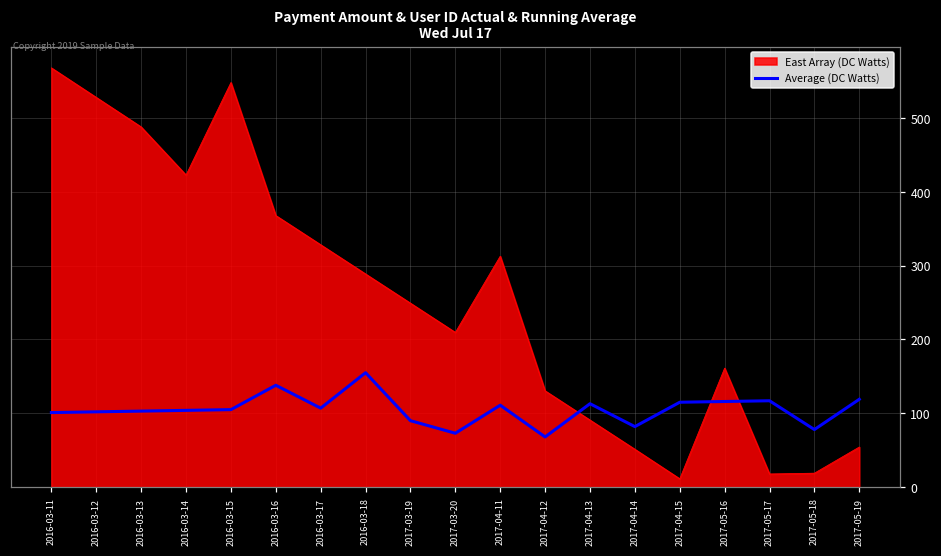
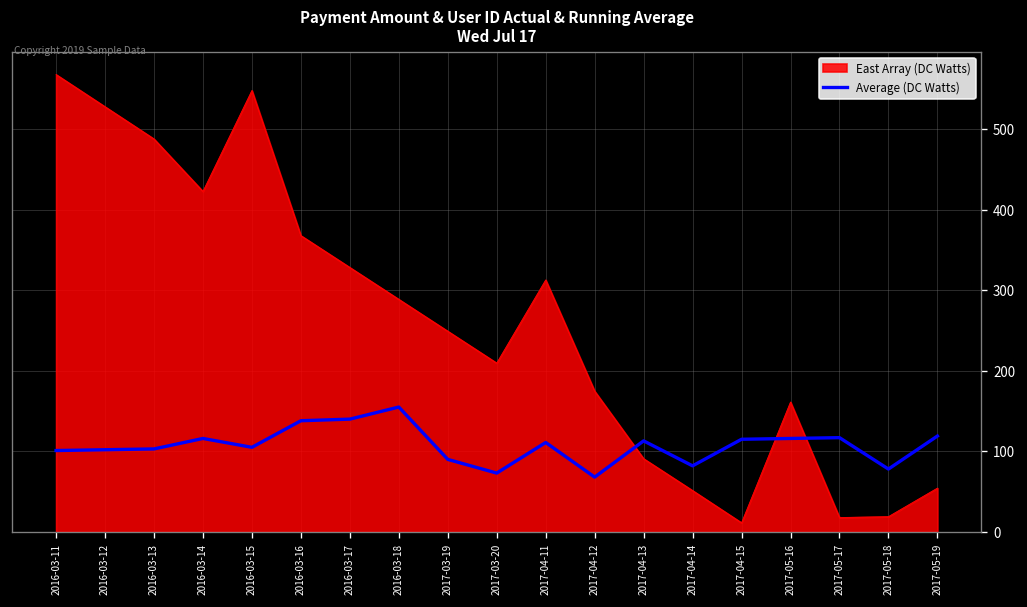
Average (DC Watts), 2016-03-14: 100 -> 120
Average (DC Watts), 2016-03-17: 110 -> 140
East Array (DC Watts), 2017-04-12: 130 -> 170
